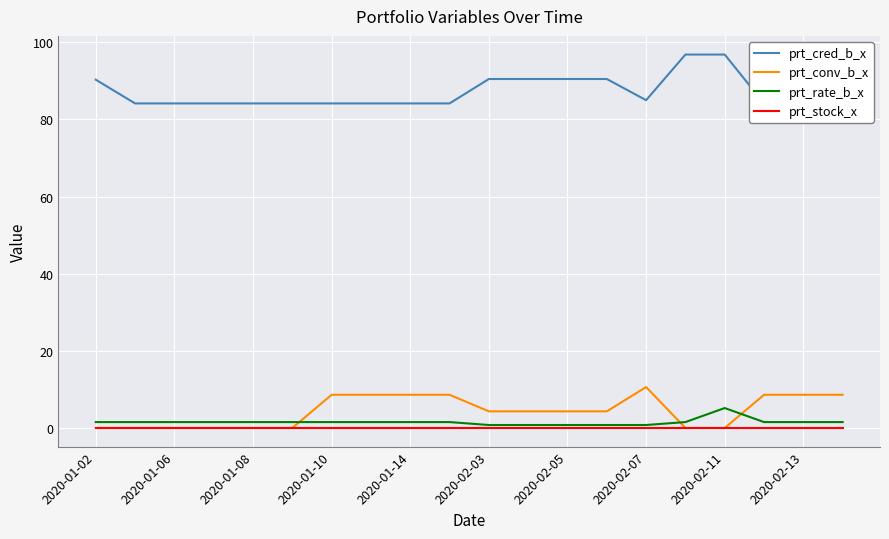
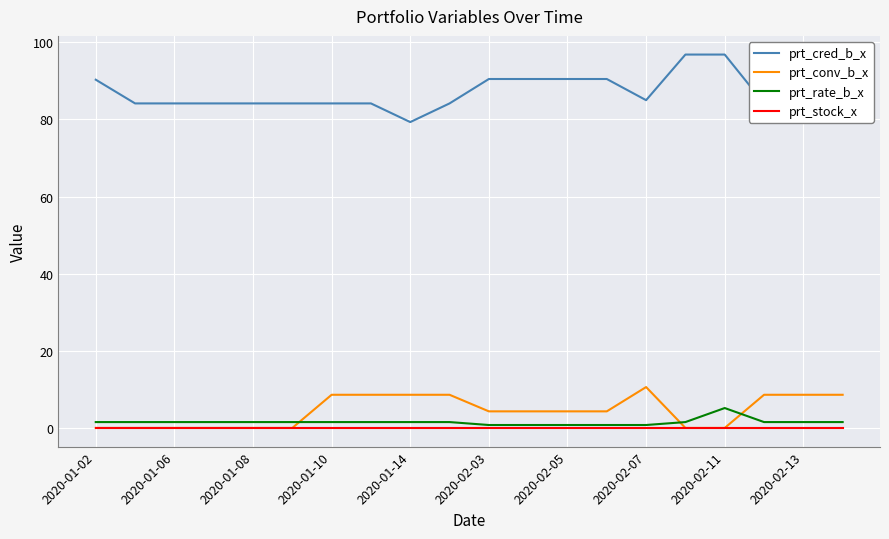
prt_cred_b_x, 2020-01-14: 84 -> 79
